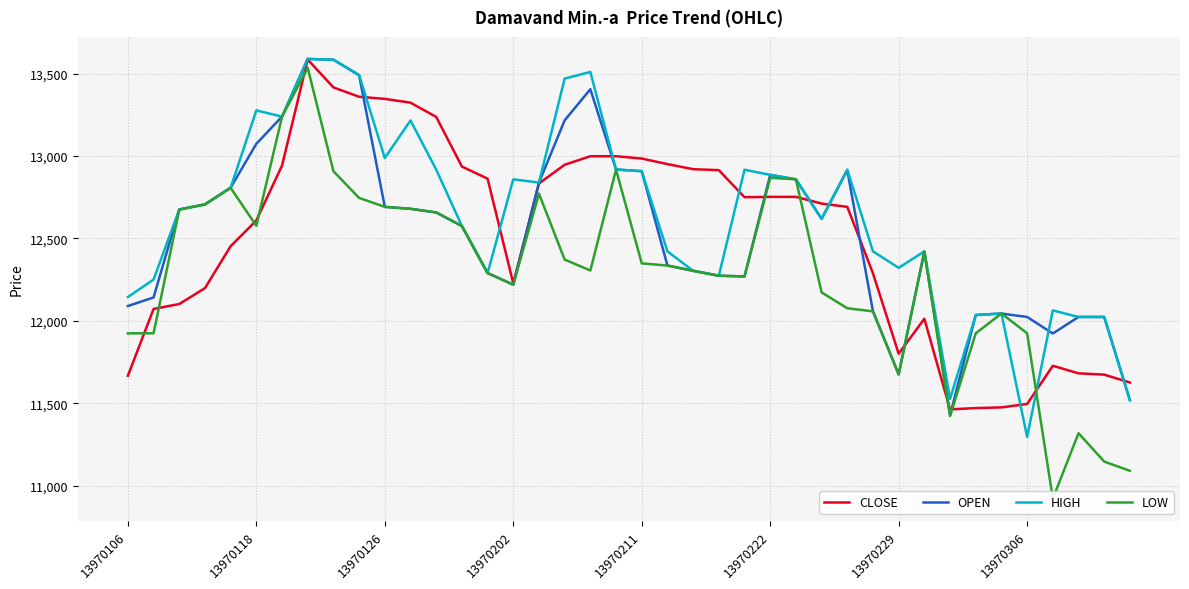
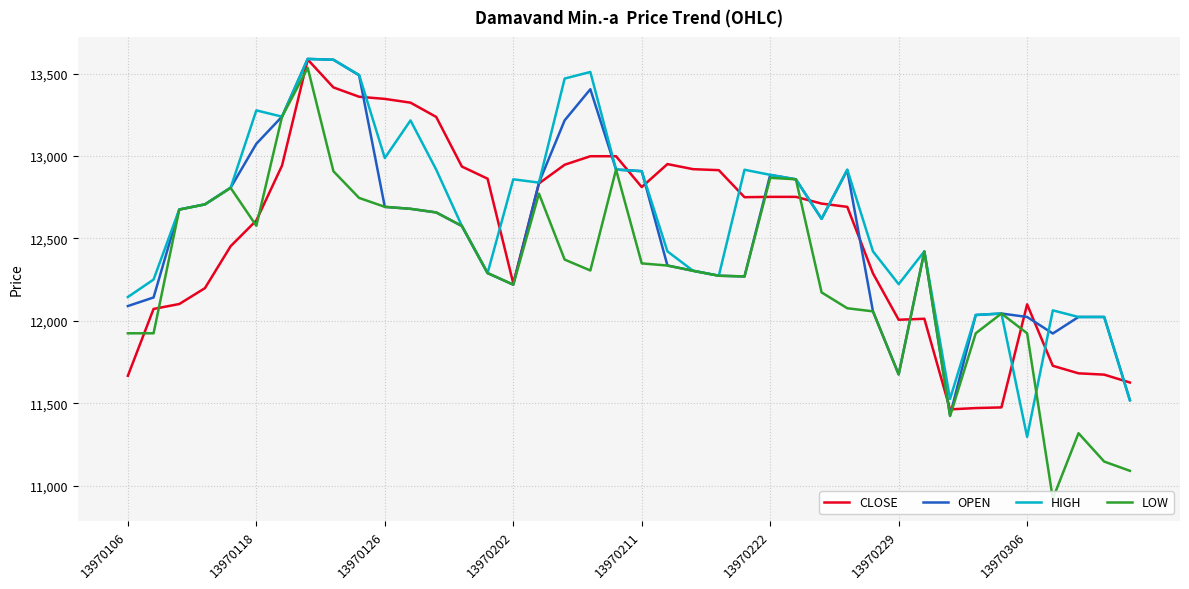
CLOSE, 13970211: 12,990 -> 12,810
CLOSE, 13970229: 11,800 -> 12,010
HIGH, 13970229: 12,320 -> 12,220
CLOSE, 13970306: 11,500 -> 12,100
